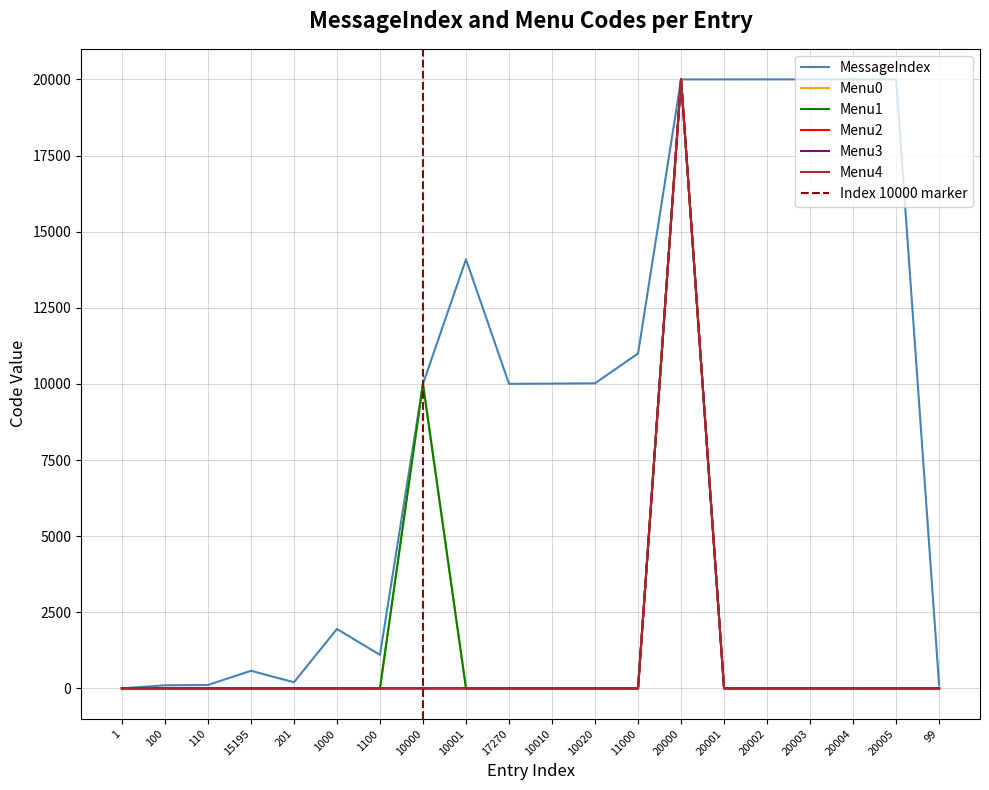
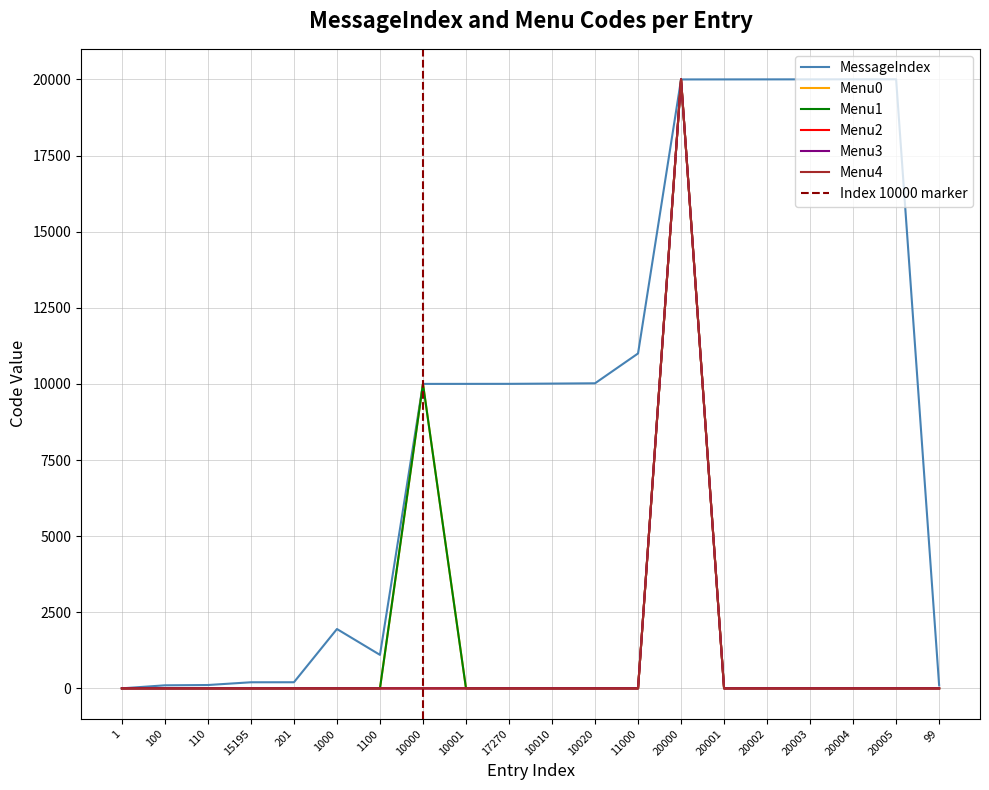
MessageIndex, 15195: 600 -> 200
MessageIndex, 10001: 14100 -> 10000
